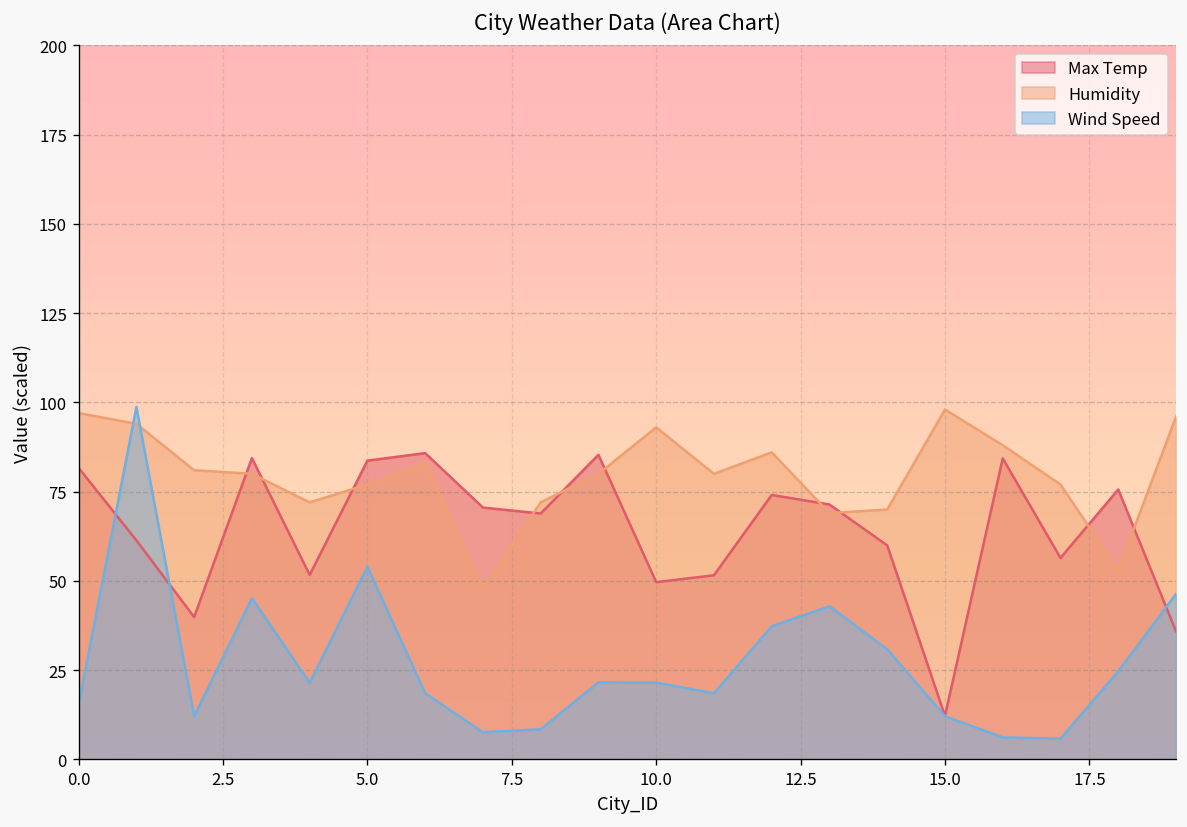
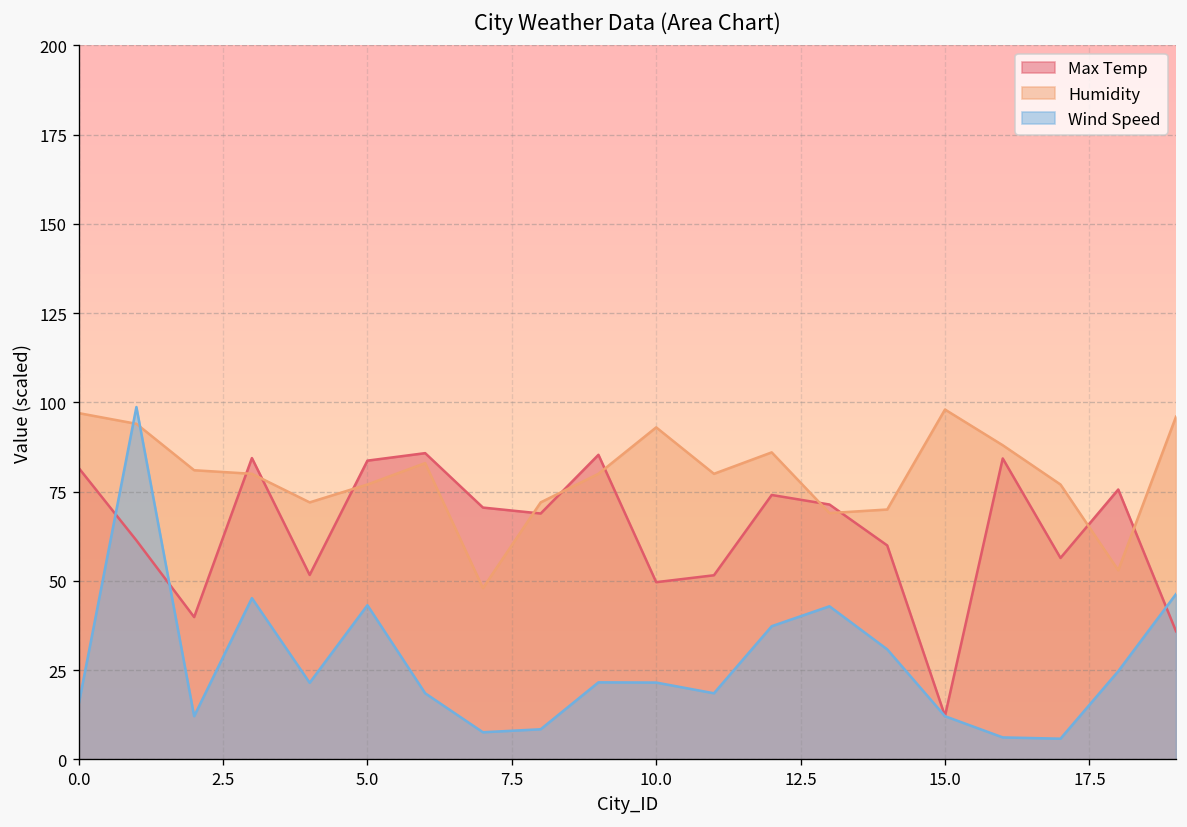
Wind Speed, 5.0: 54 -> 43
